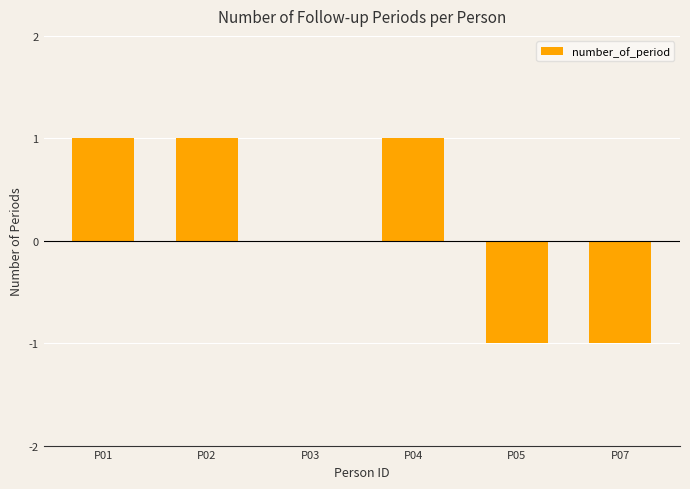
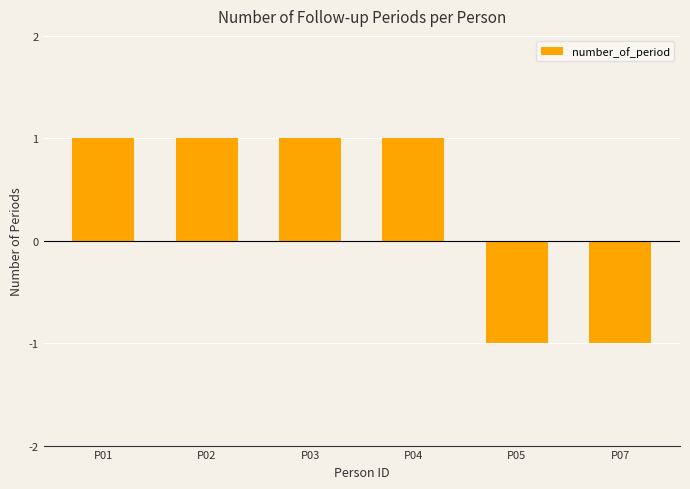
P03: 0.00 -> 1.00
